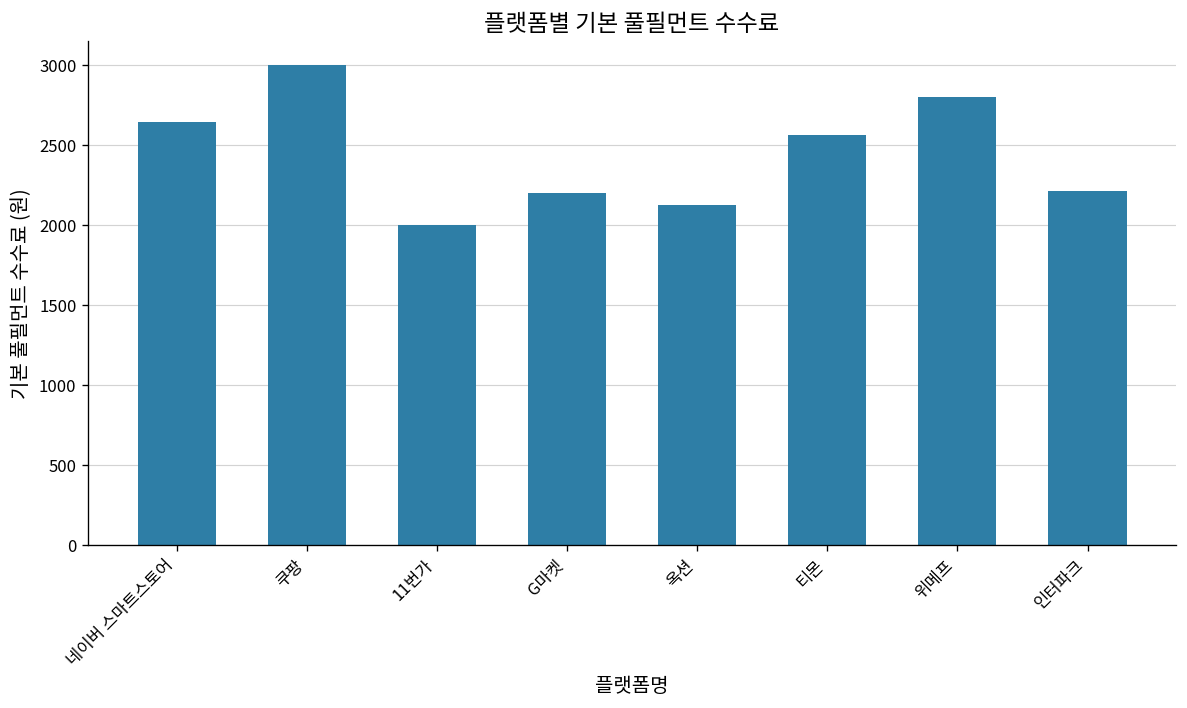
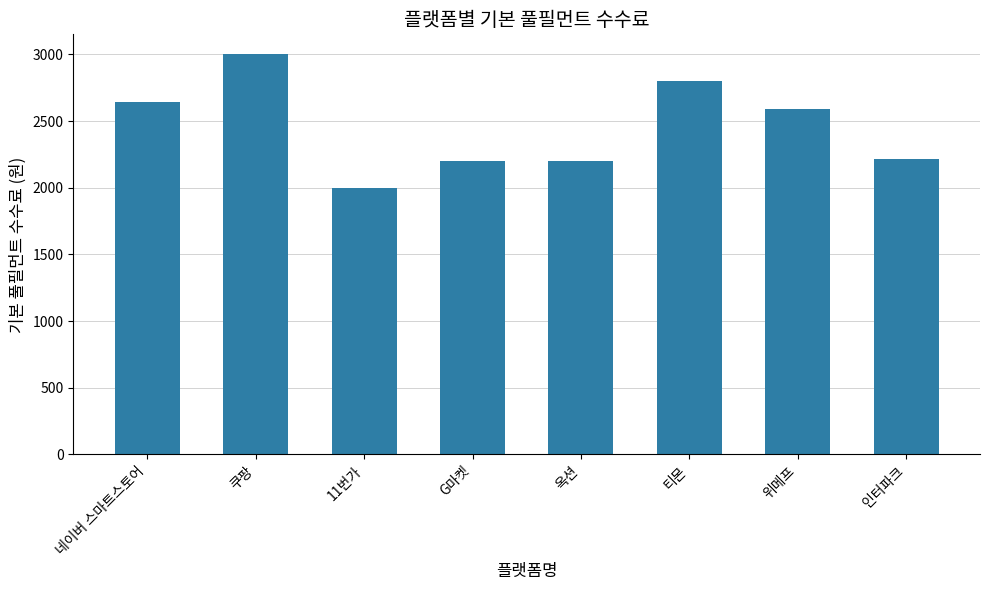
옥션: 2130 -> 2200
티몬: 2560 -> 2800
위메프: 2800 -> 2590
